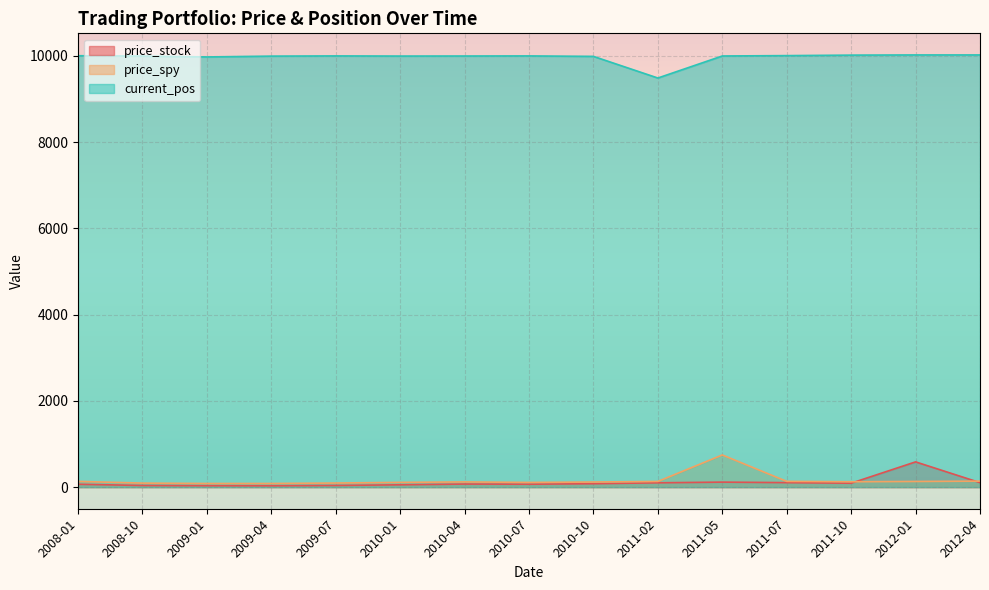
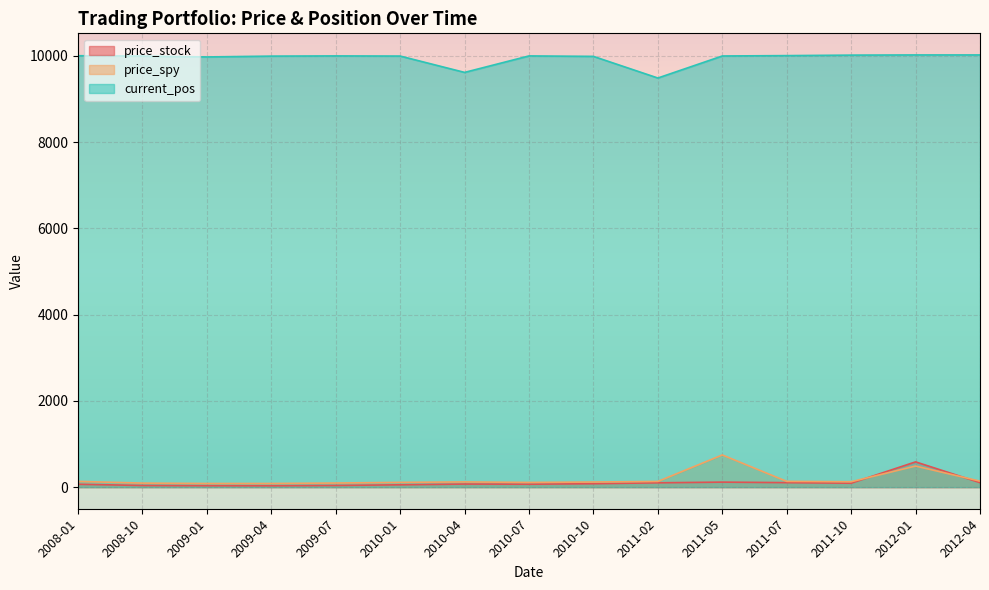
current_pos, 2010-04: 10000 -> 9600
price_spy, 2012-01: 100 -> 500
